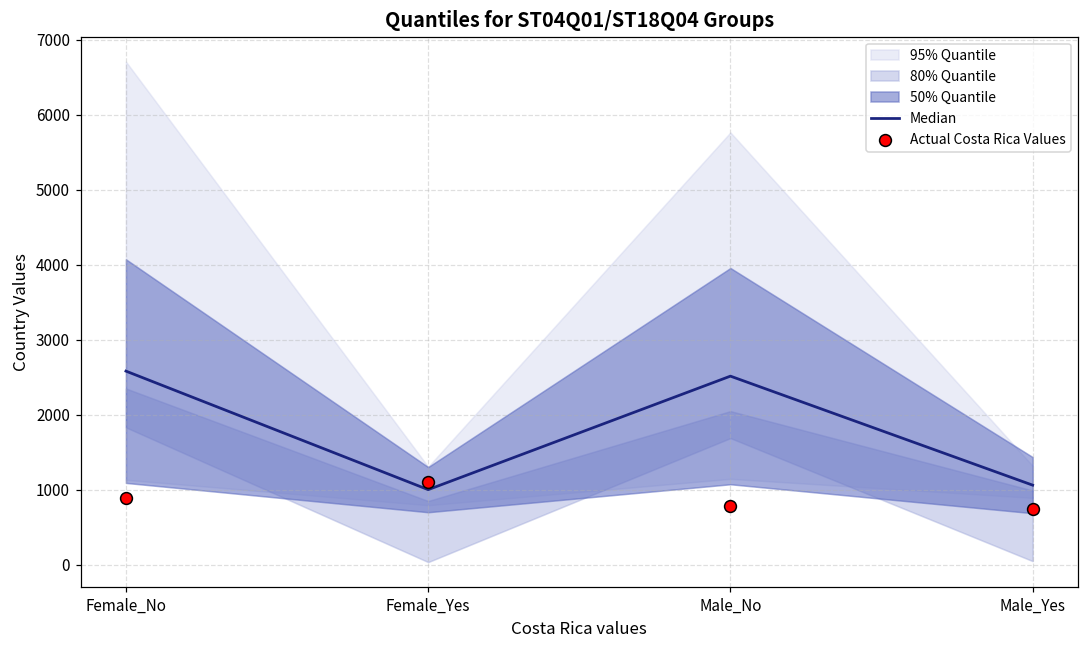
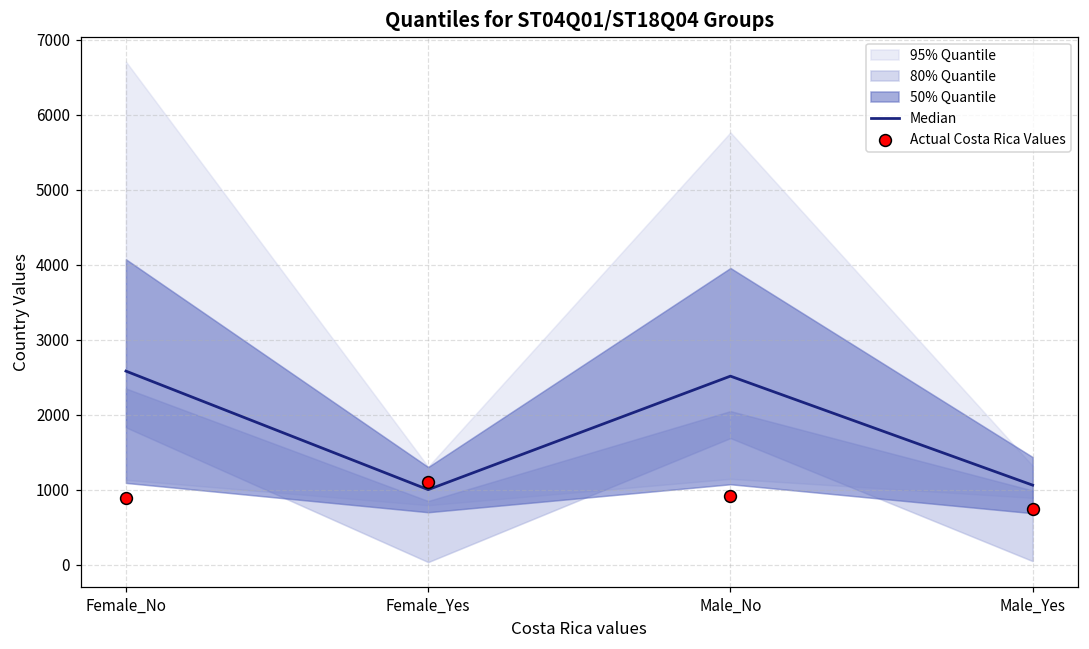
Actual Costa Rica Values, Male_No: 800 -> 900
